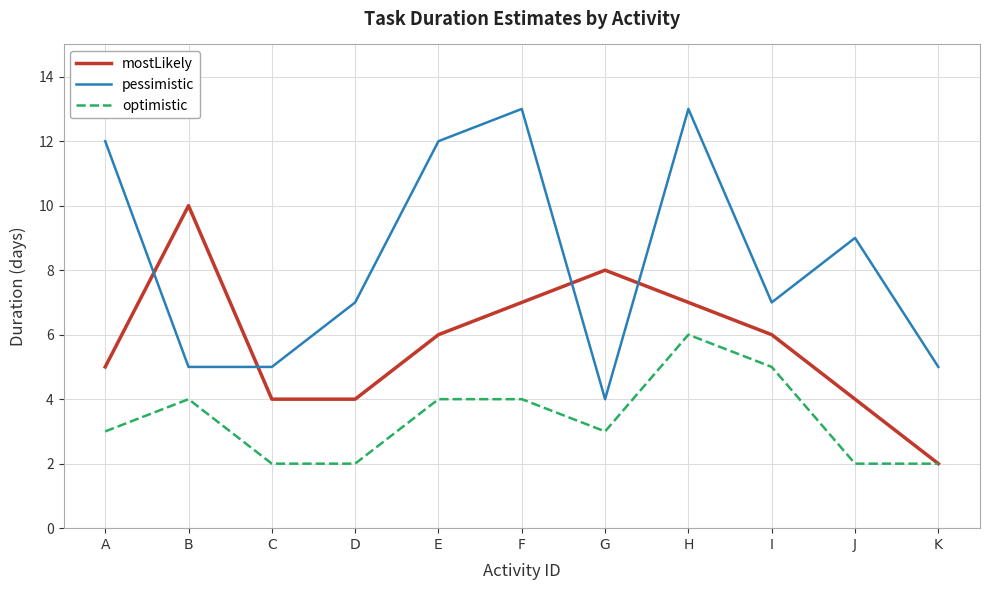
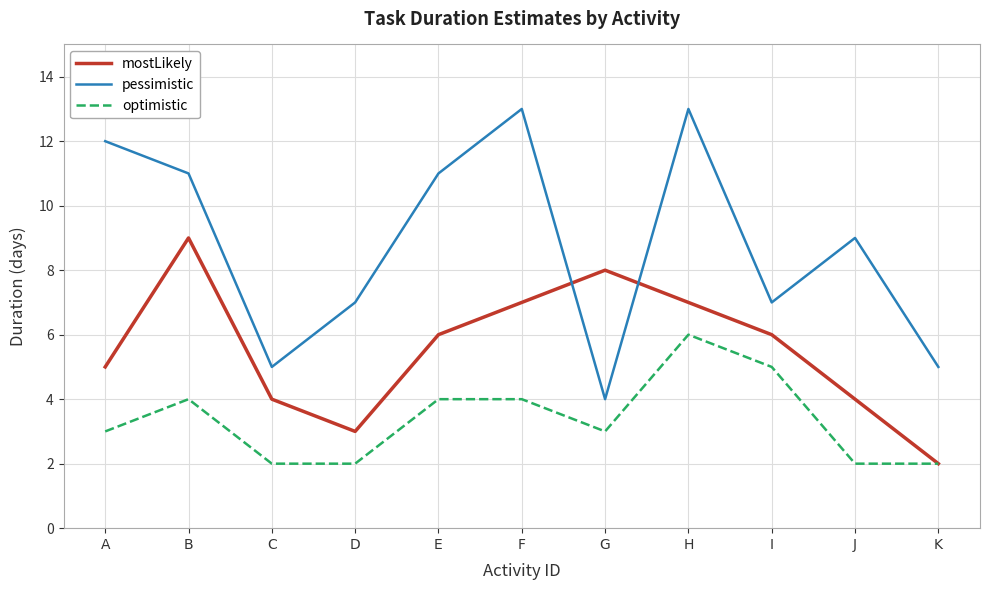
mostLikely, B: 10 -> 9
pessimistic, B: 5 -> 11
mostLikely, D: 4 -> 3
pessimistic, E: 12 -> 11
